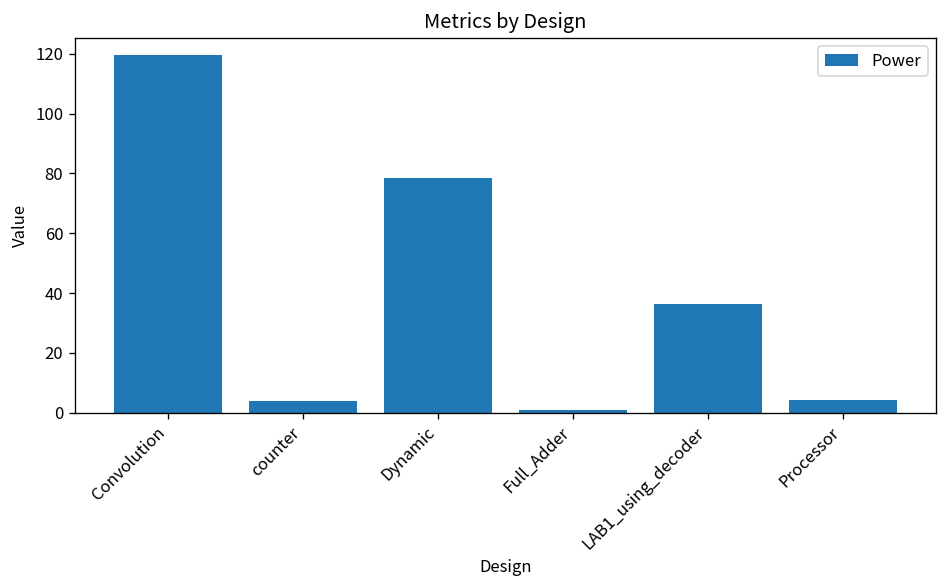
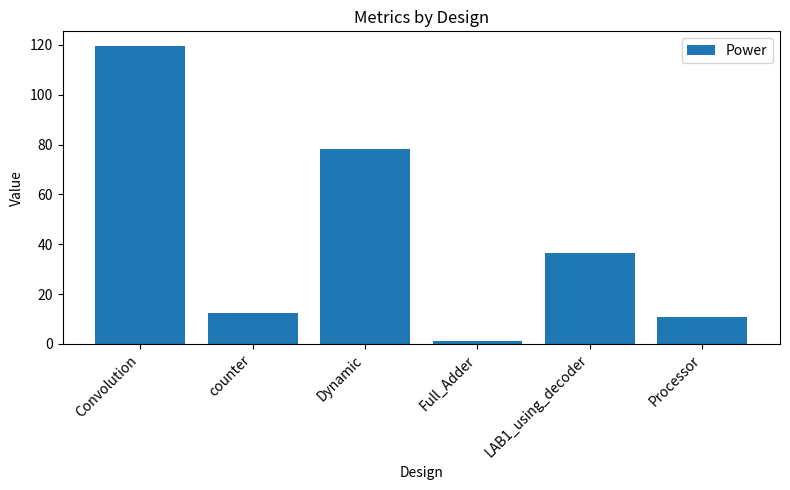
counter: 4 -> 12
Processor: 4 -> 11
